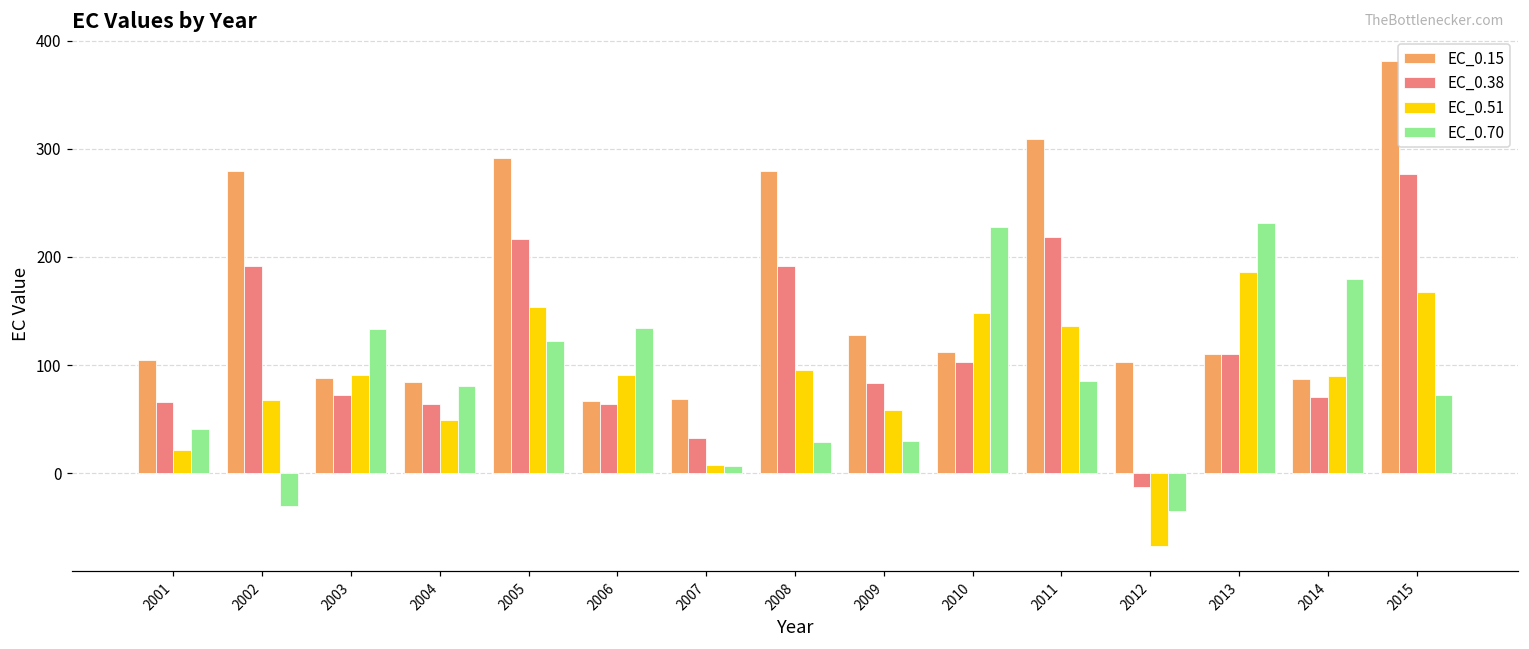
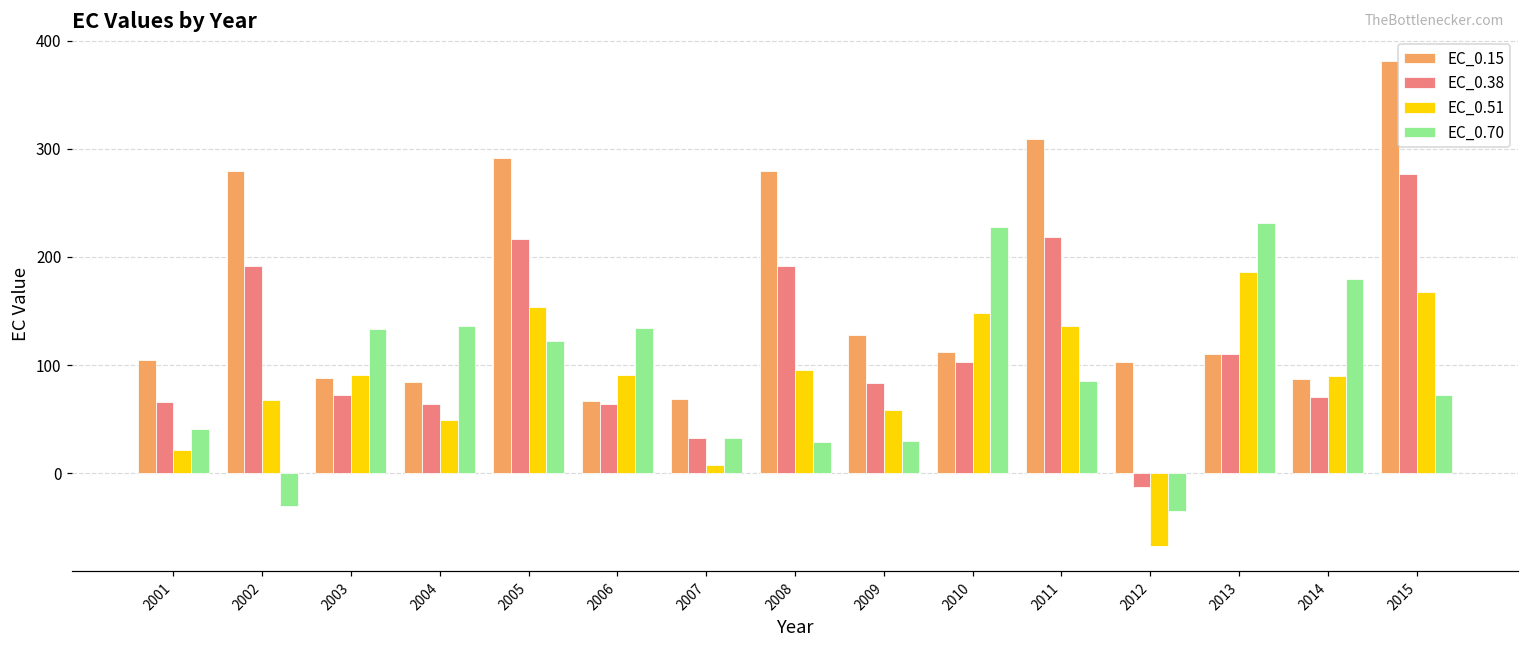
EC_0.70, 2004: 80 -> 140
EC_0.70, 2007: 10 -> 30
